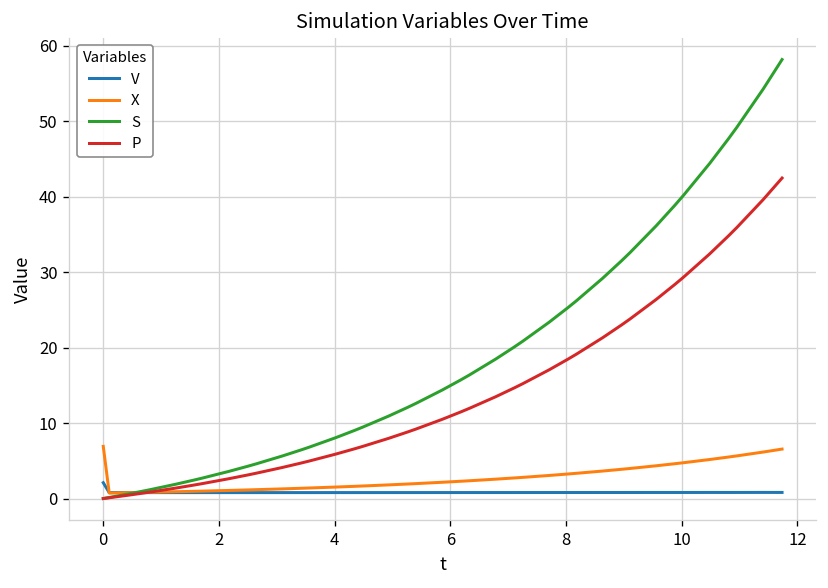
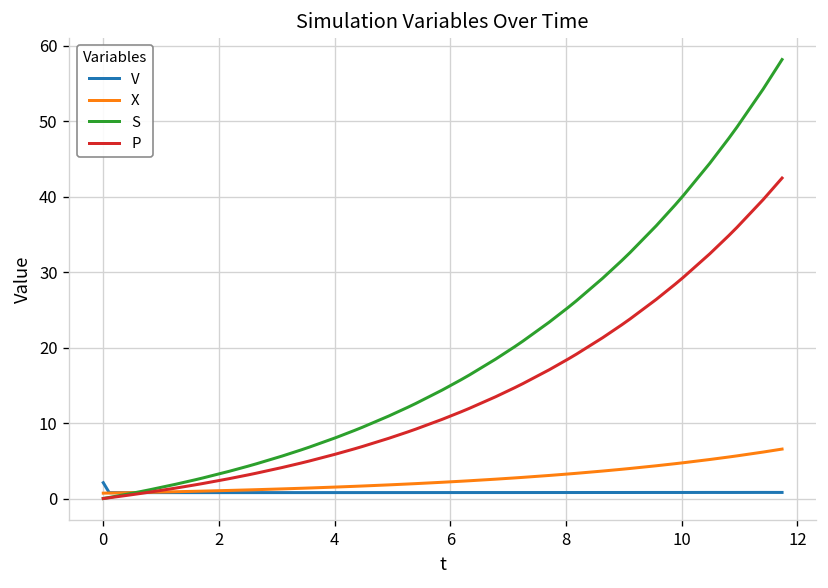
X, 0: 7 -> 1
